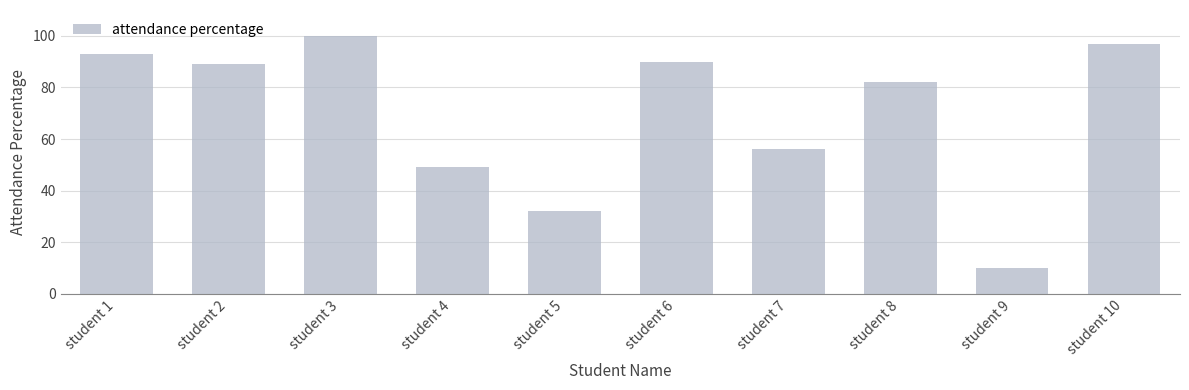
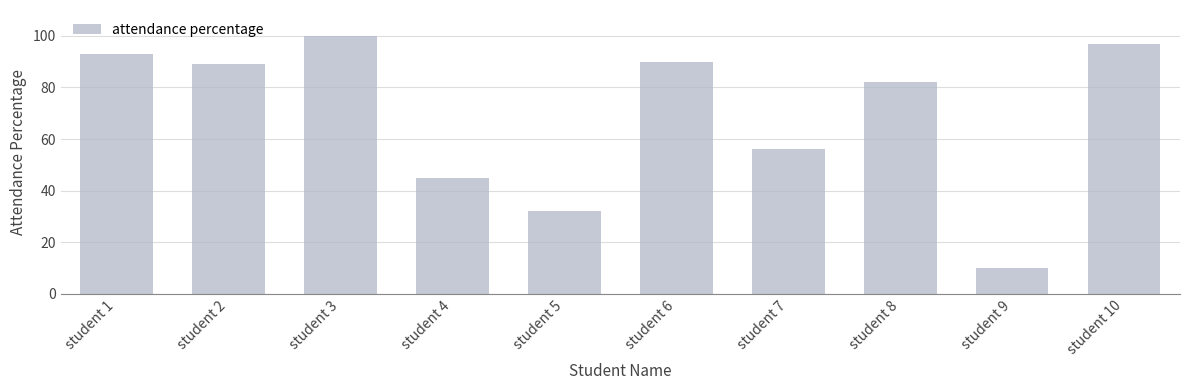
student 4: 49 -> 45
